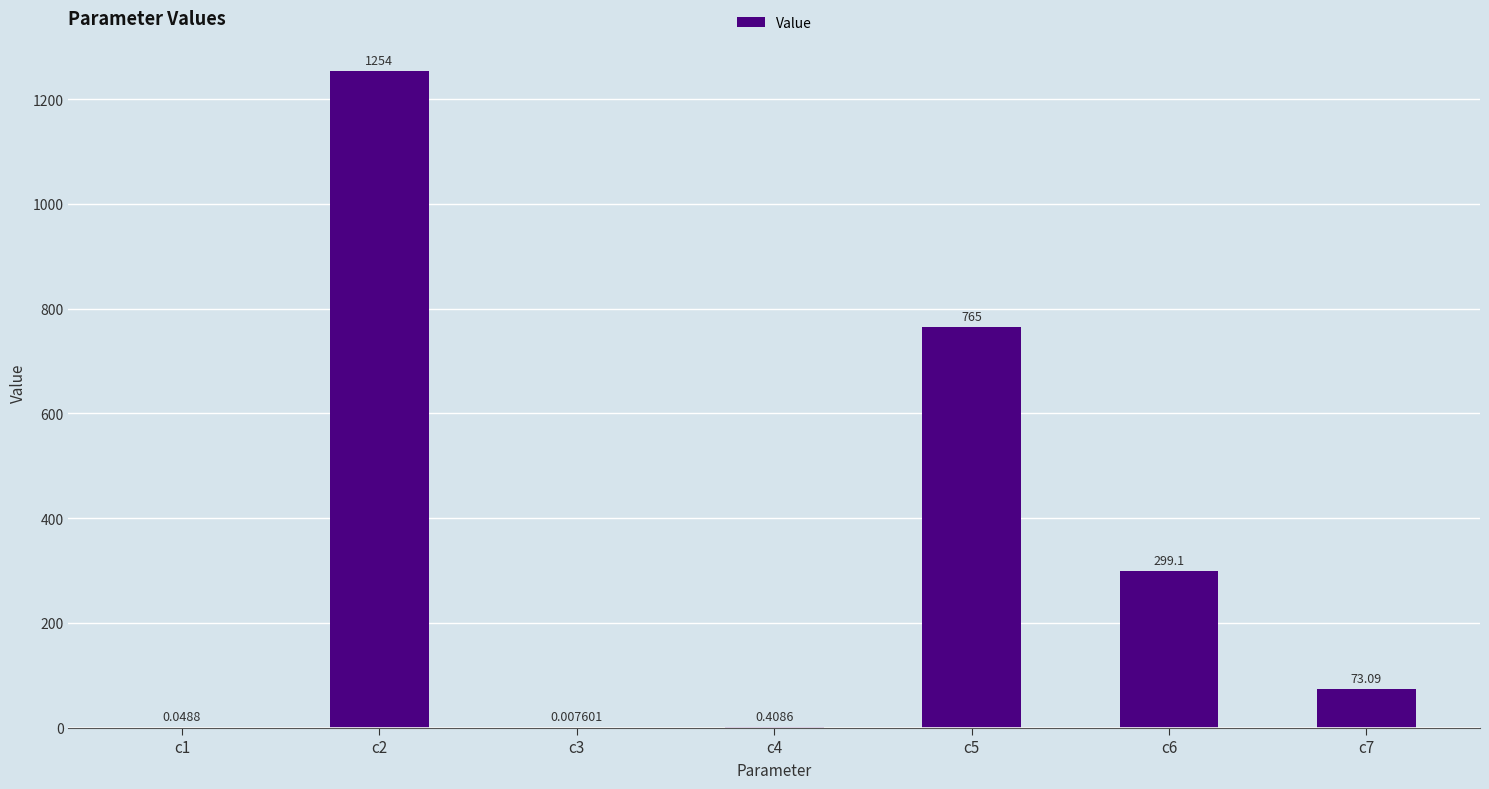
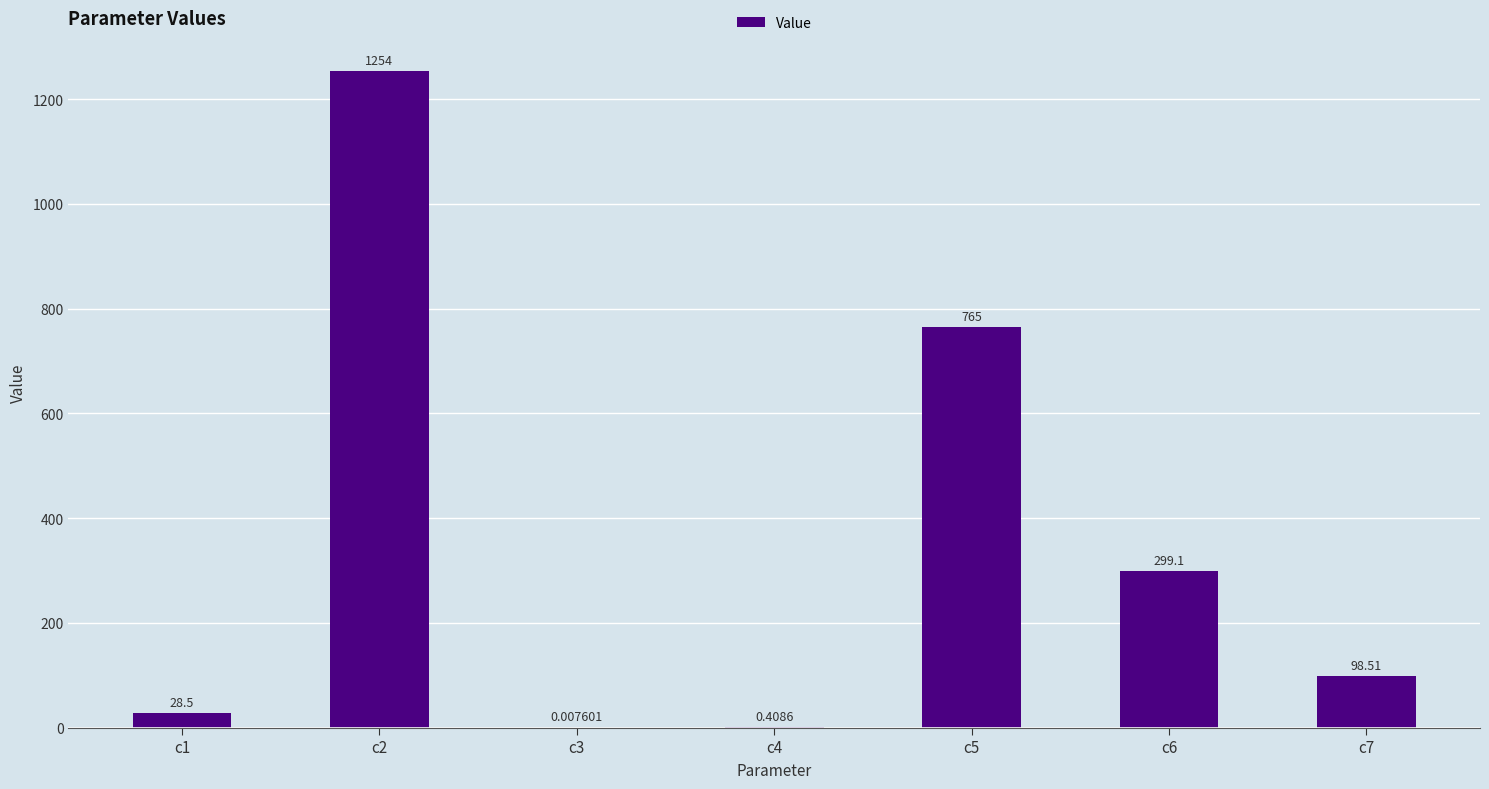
c1: 0.0488 -> 28.5
c7: 73.09 -> 98.51
